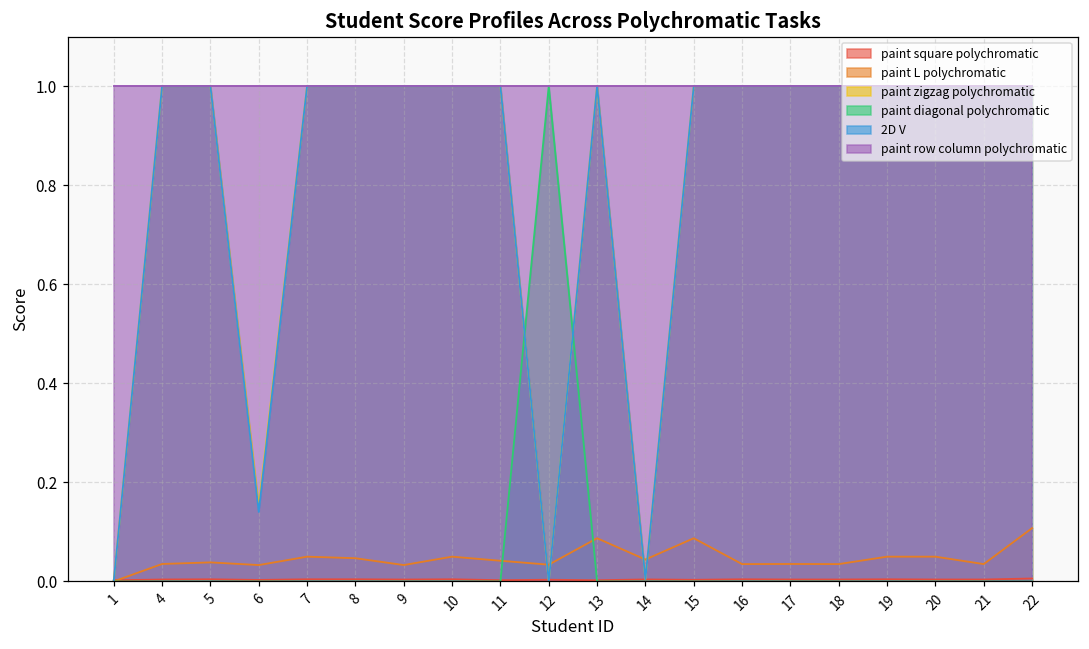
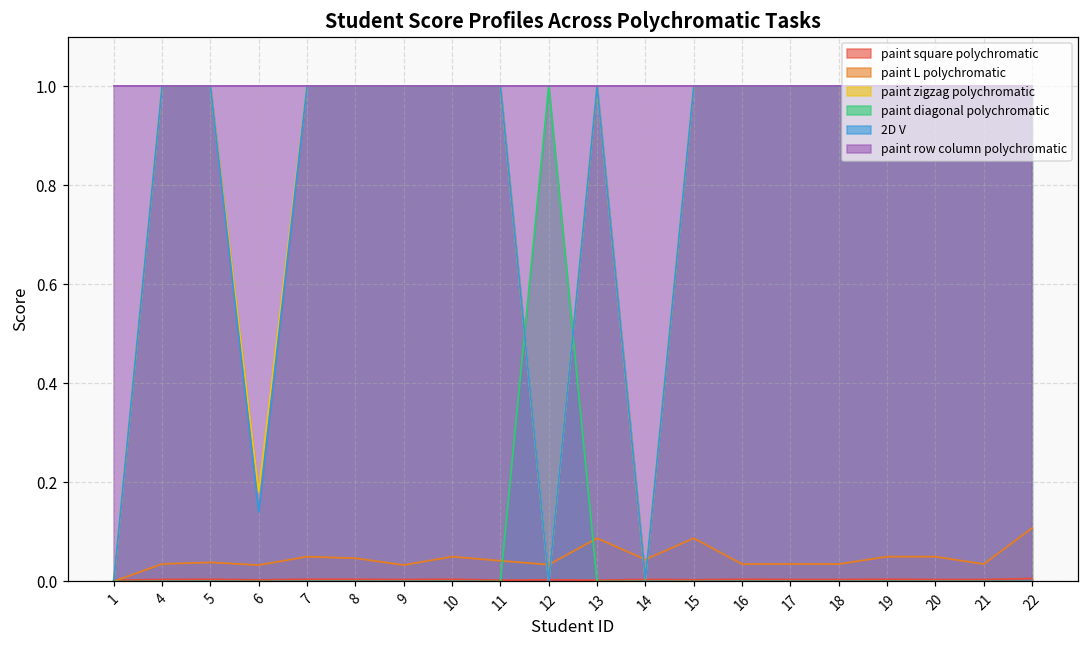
paint zigzag polychromatic, 6: 0.15 -> 0.18
